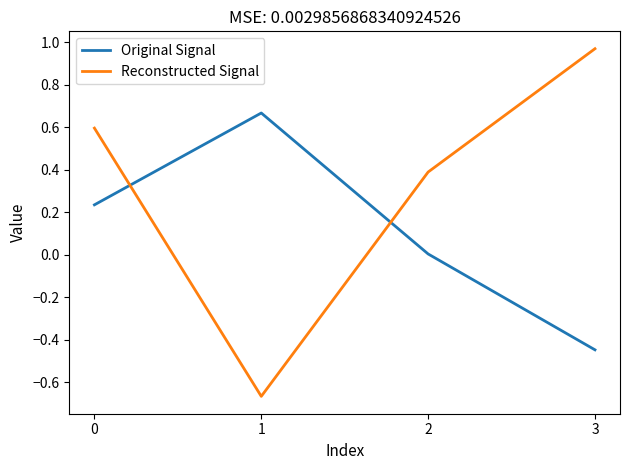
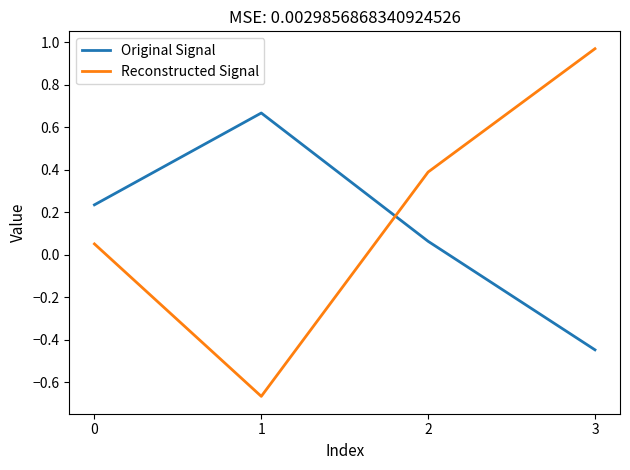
Reconstructed Signal, 0: 0.60 -> 0.05
Original Signal, 2: 0.00 -> 0.06
